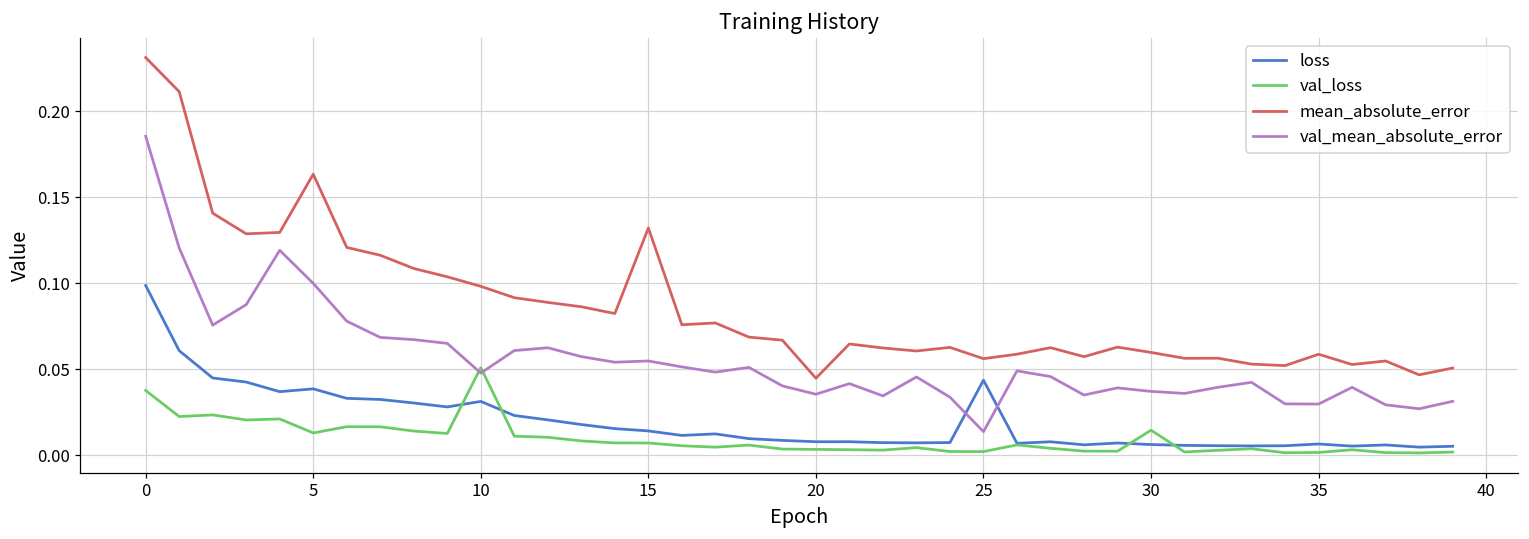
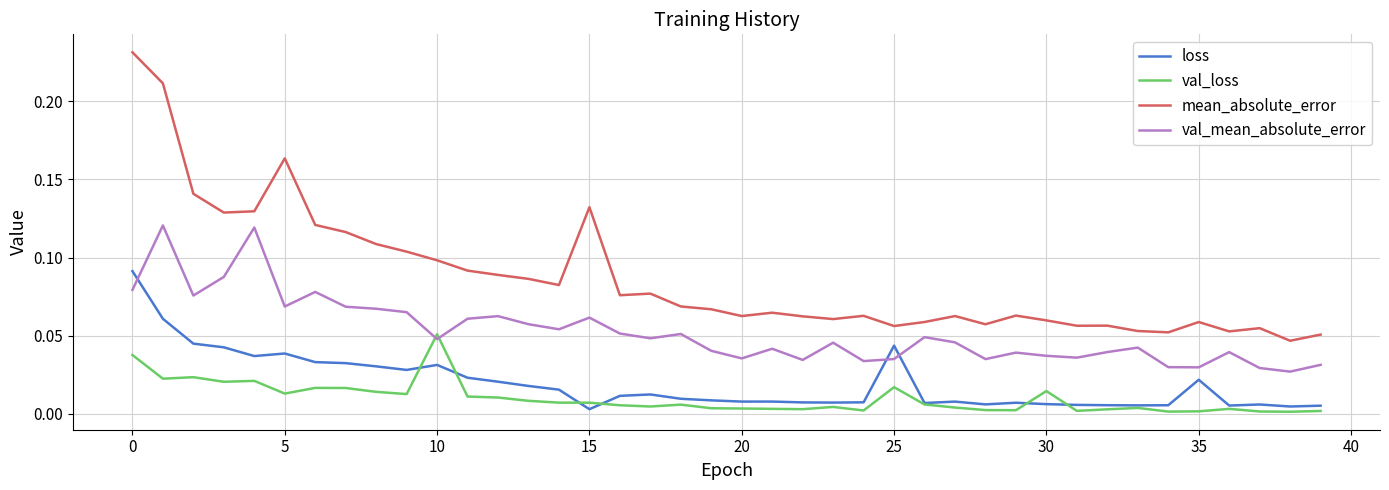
loss, 0: 0.099 -> 0.091
val_mean_absolute_error, 0: 0.185 -> 0.079
val_mean_absolute_error, 5: 0.100 -> 0.069
loss, 15: 0.014 -> 0.003
val_mean_absolute_error, 15: 0.055 -> 0.062
mean_absolute_error, 20: 0.045 -> 0.063
val_loss, 25: 0.002 -> 0.017
val_mean_absolute_error, 25: 0.014 -> 0.035
loss, 35: 0.007 -> 0.022
